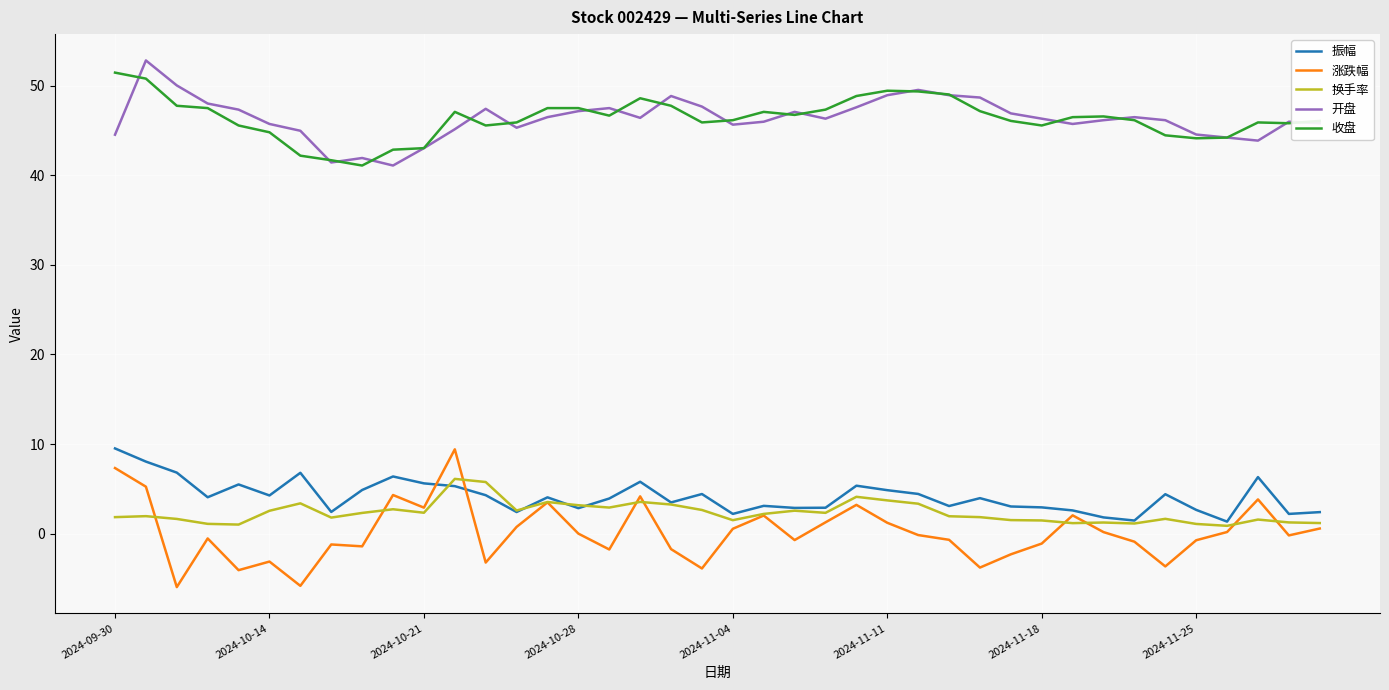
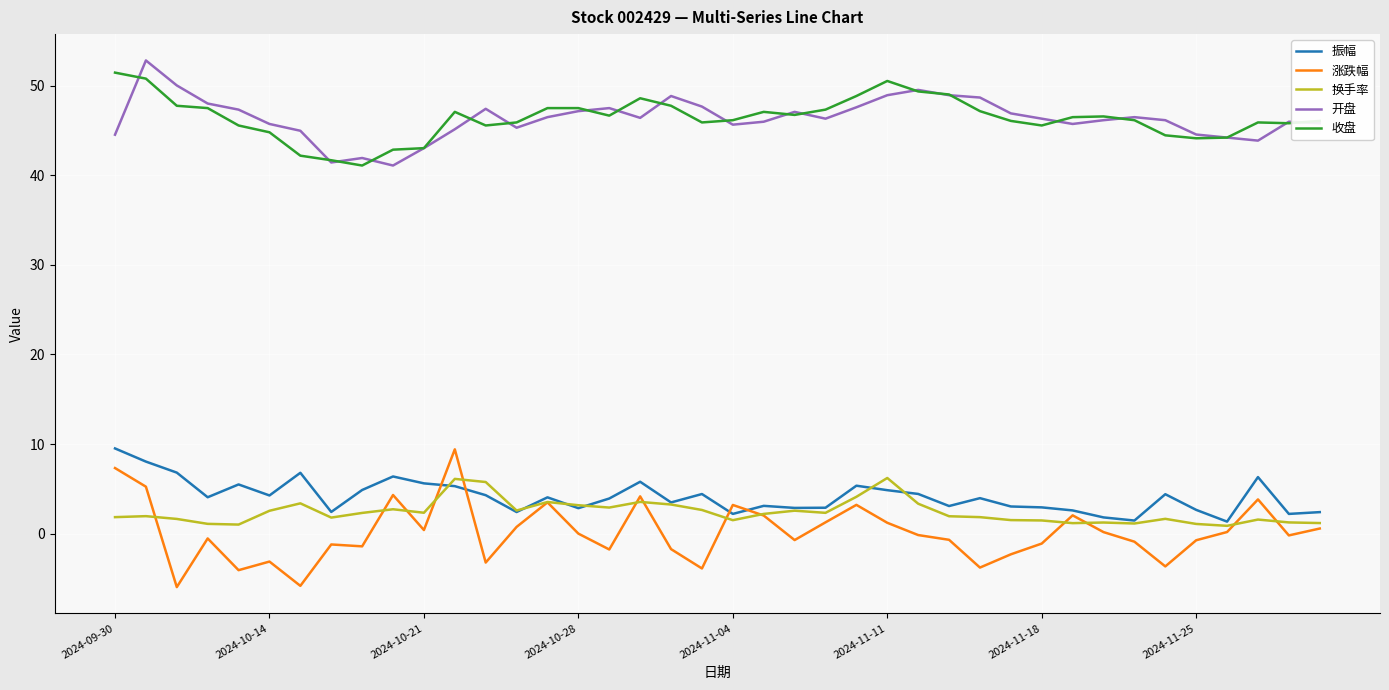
涨跌幅, 2024-10-21: 3 -> 0
涨跌幅, 2024-11-04: 1 -> 3
换手率, 2024-11-11: 4 -> 6
收盘, 2024-11-11: 49 -> 51
